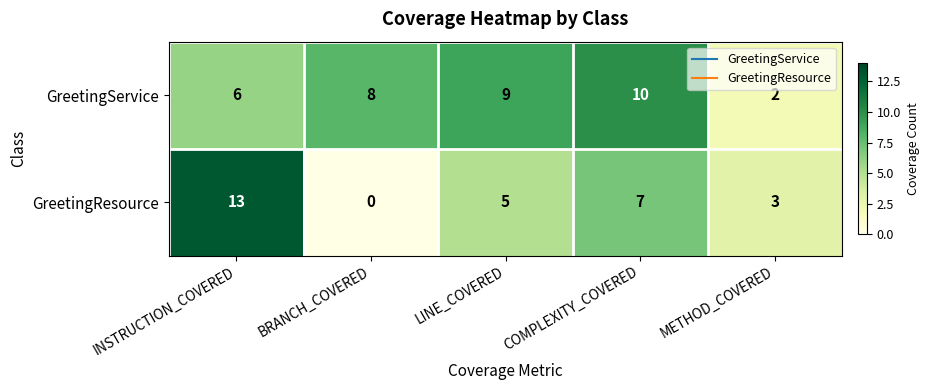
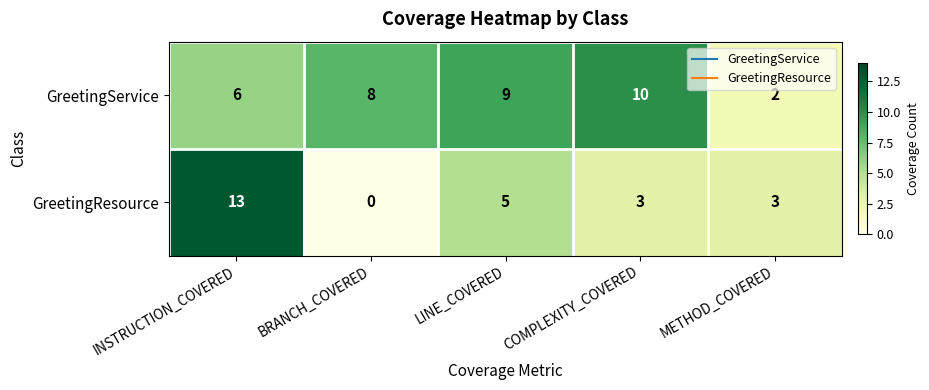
GreetingResource, COMPLEXITY_COVERED: 7 -> 3
